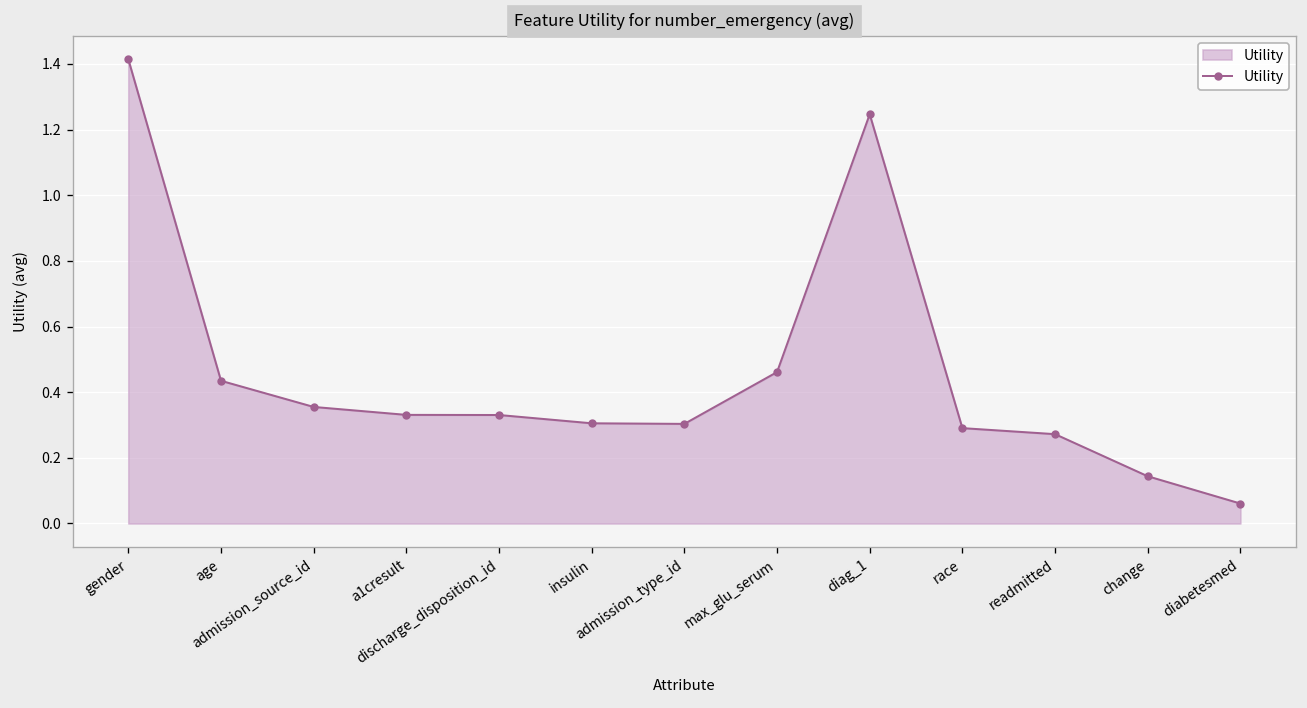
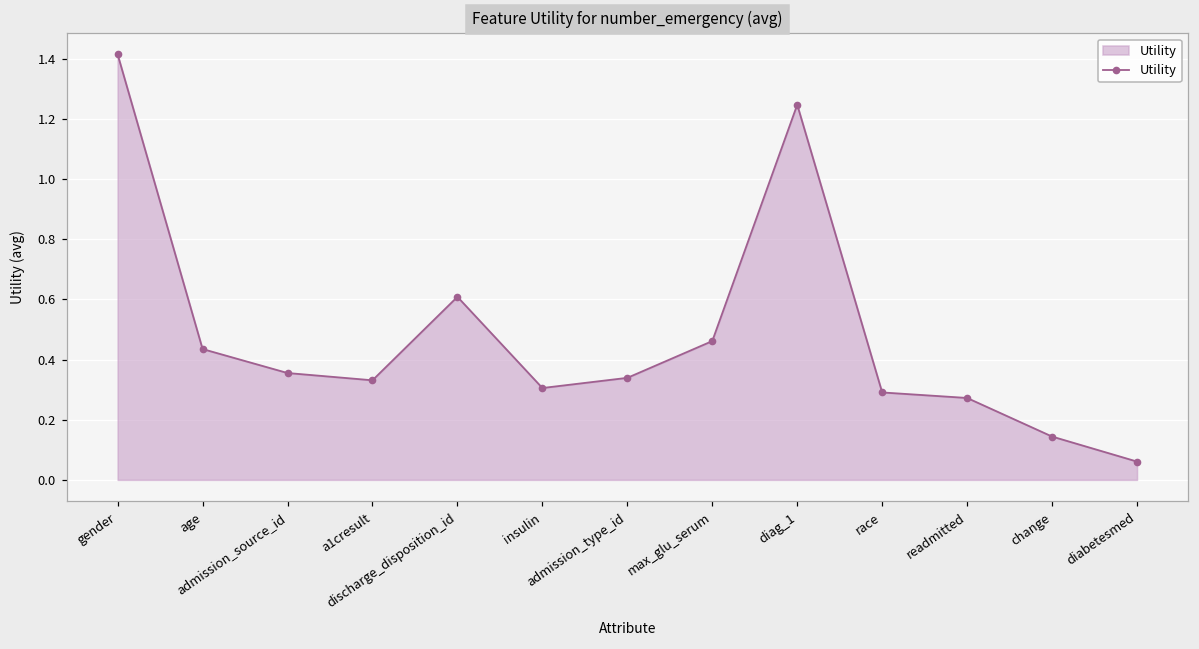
discharge_disposition_id: 0.33 -> 0.61
admission_type_id: 0.30 -> 0.34
